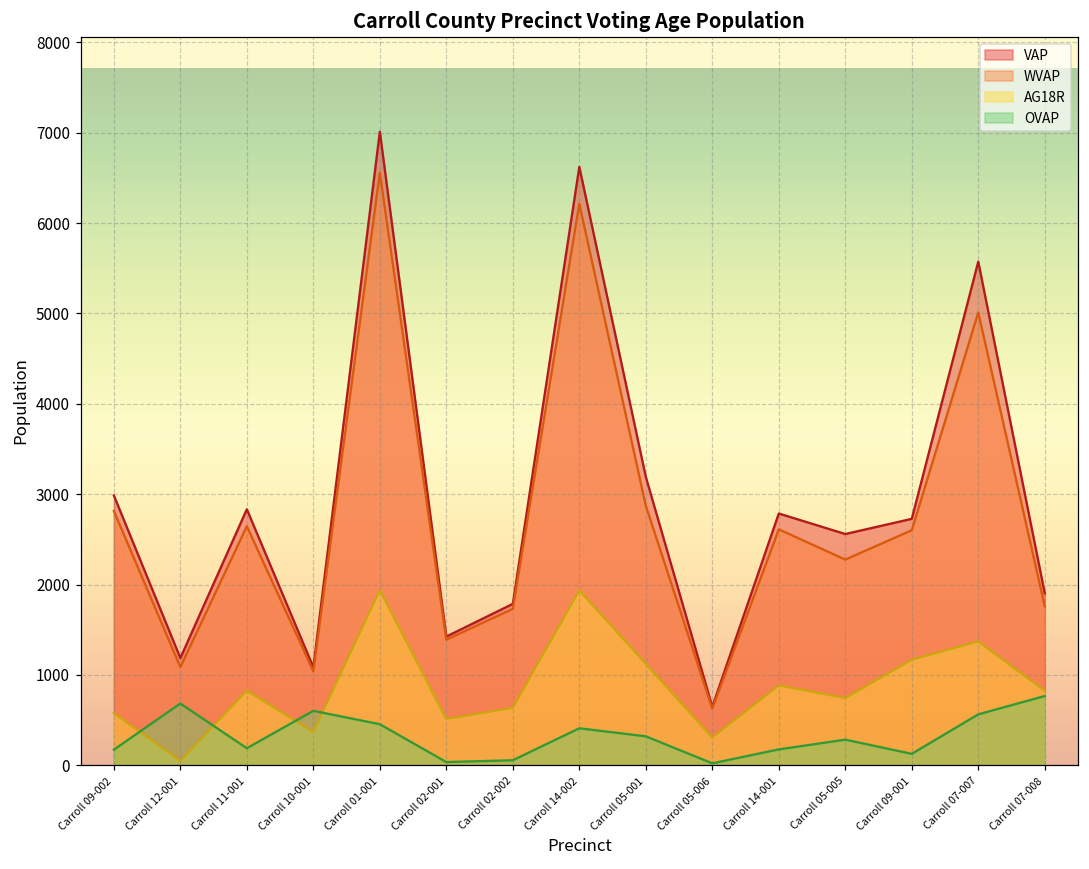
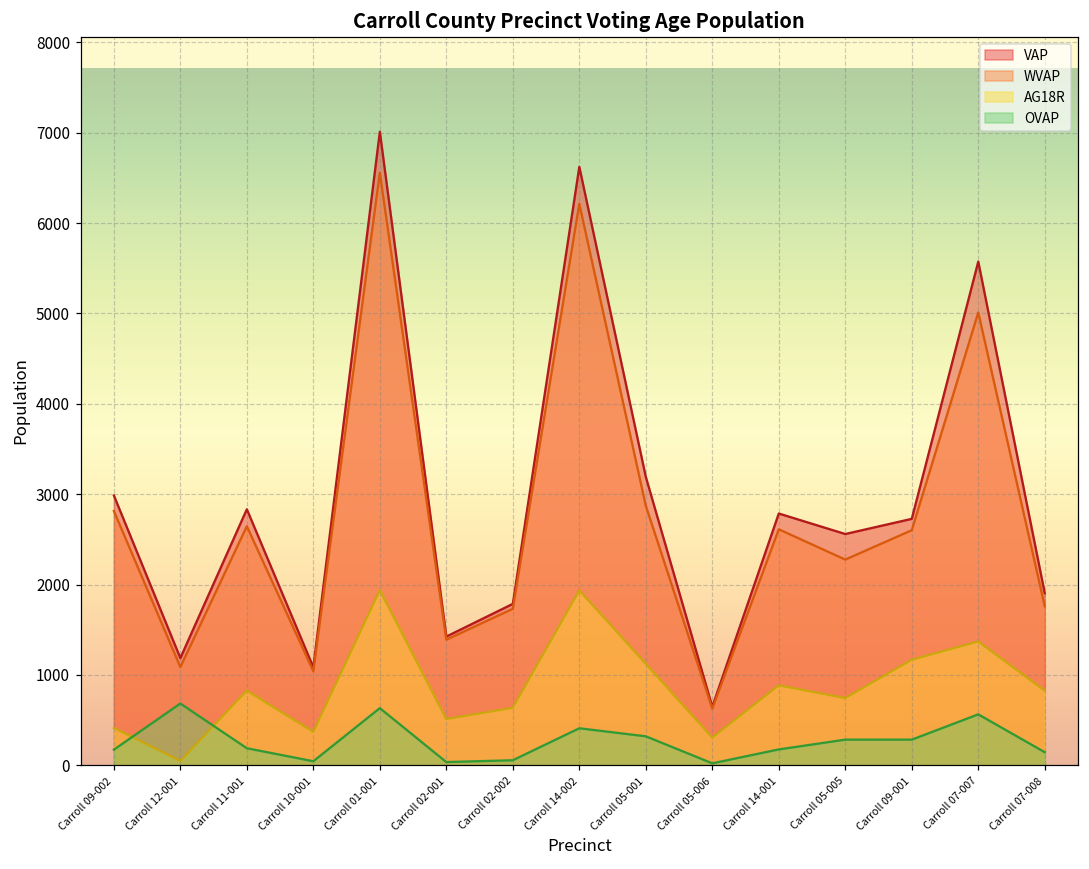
AG18R, Carroll 09-002: 600 -> 400
OVAP, Carroll 10-001: 600 -> 0
OVAP, Carroll 01-001: 500 -> 600
OVAP, Carroll 09-001: 100 -> 300
OVAP, Carroll 07-008: 800 -> 100
